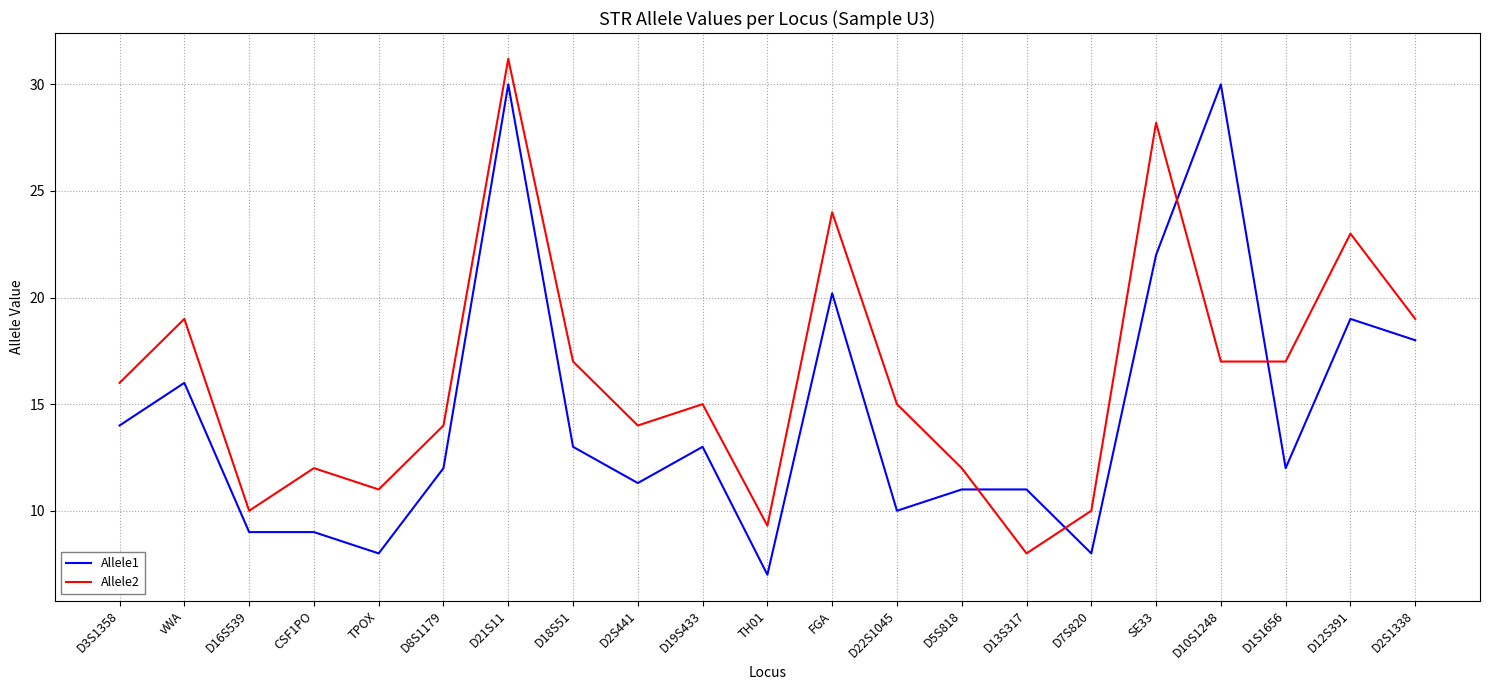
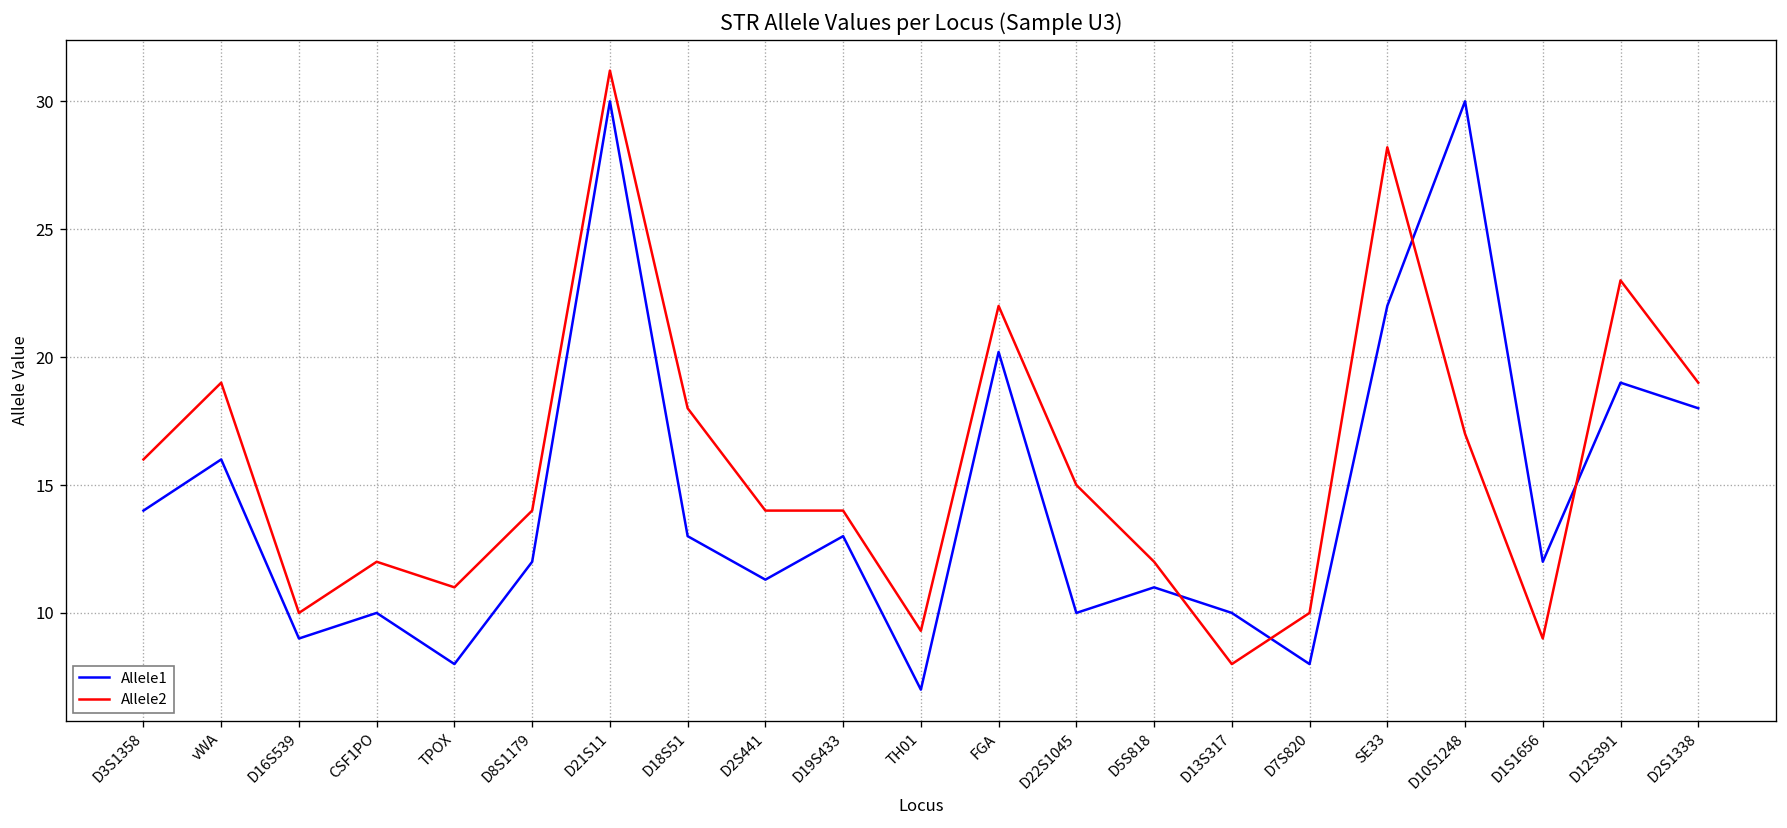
Allele1, CSF1PO: 9 -> 10
Allele2, D18S51: 17 -> 18
Allele2, D19S433: 15 -> 14
Allele2, FGA: 24 -> 22
Allele1, D13S317: 11 -> 10
Allele2, D1S1656: 17 -> 9
